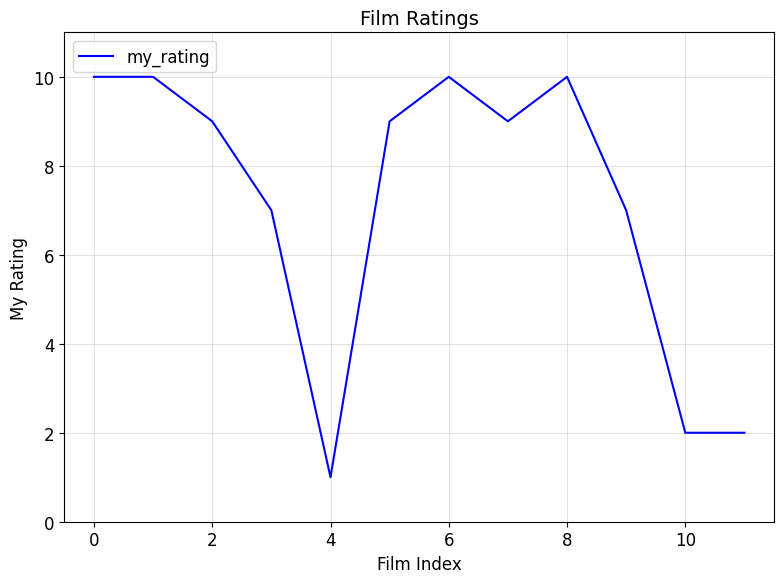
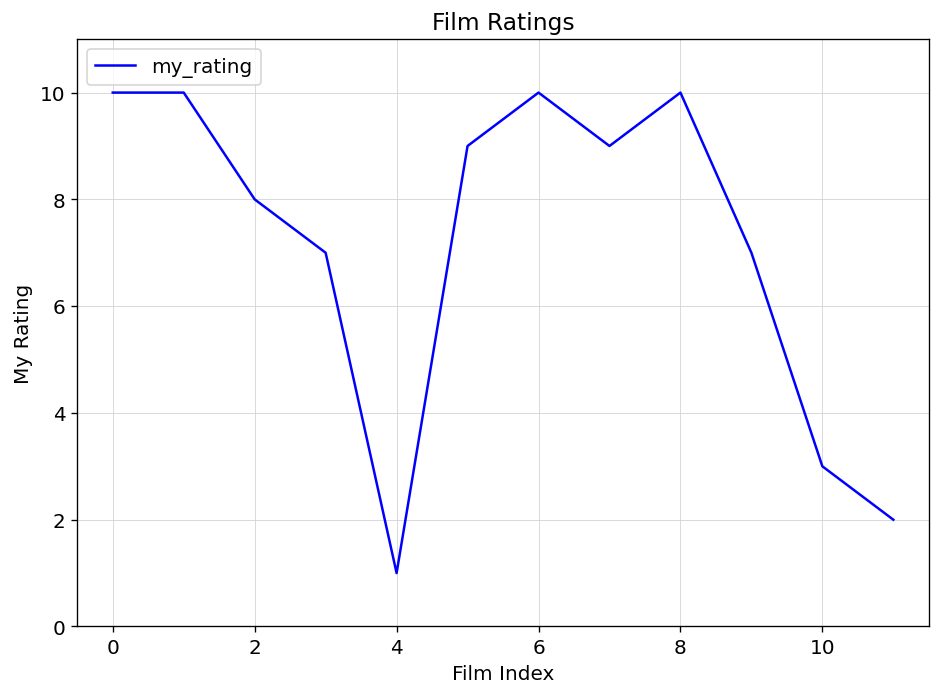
2: 9 -> 8
10: 2 -> 3
